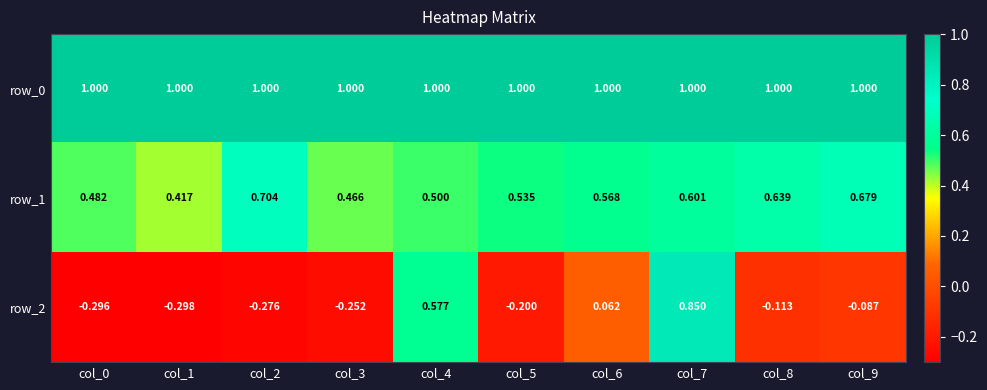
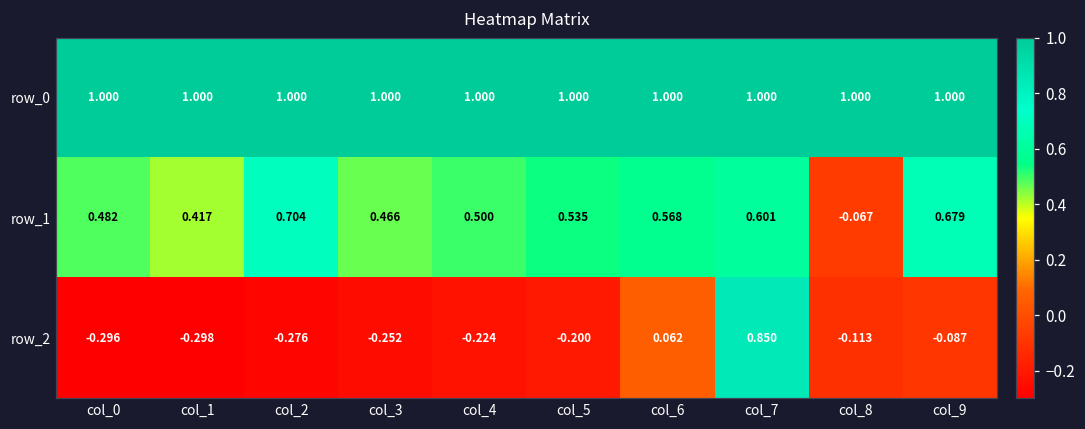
row_1, col_8: 0.639 -> -0.067
row_2, col_4: 0.577 -> -0.224
